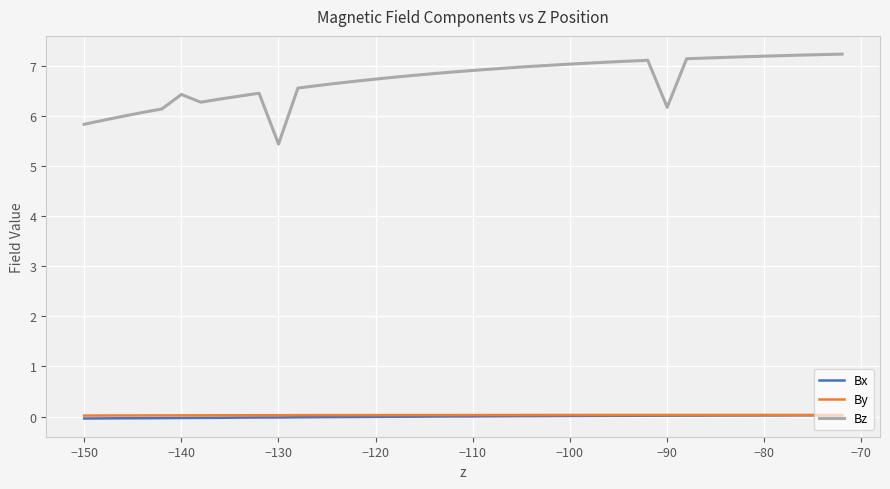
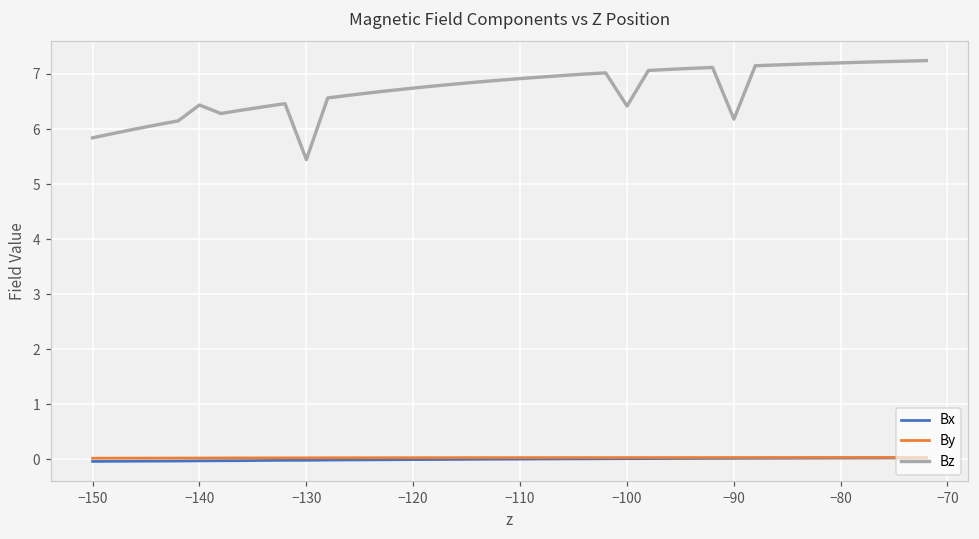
Bz, −100: 7.0 -> 6.4
